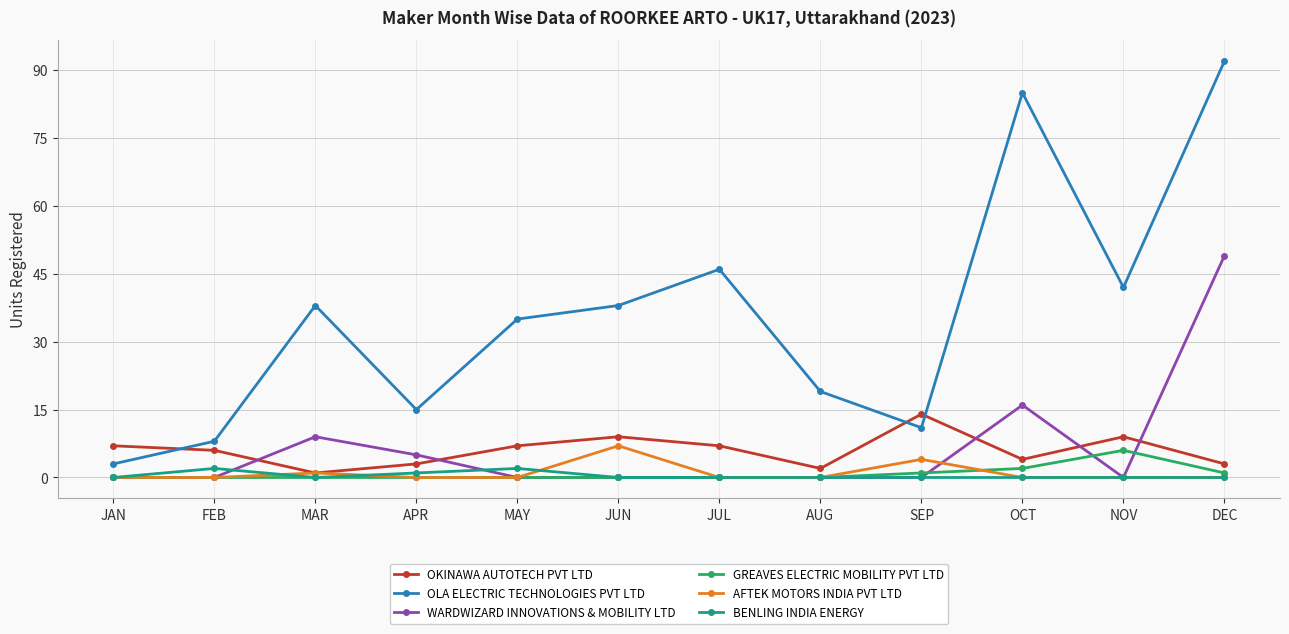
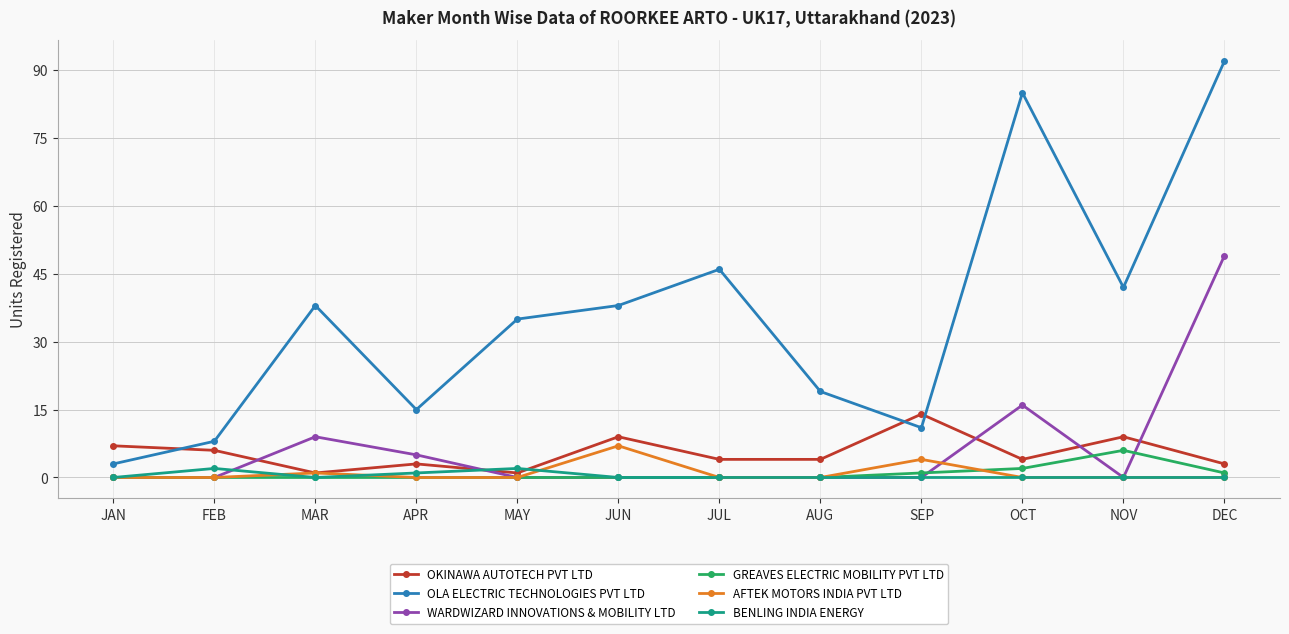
OKINAWA AUTOTECH PVT LTD, MAY: 7 -> 1
OKINAWA AUTOTECH PVT LTD, JUL: 7 -> 4
OKINAWA AUTOTECH PVT LTD, AUG: 2 -> 4
